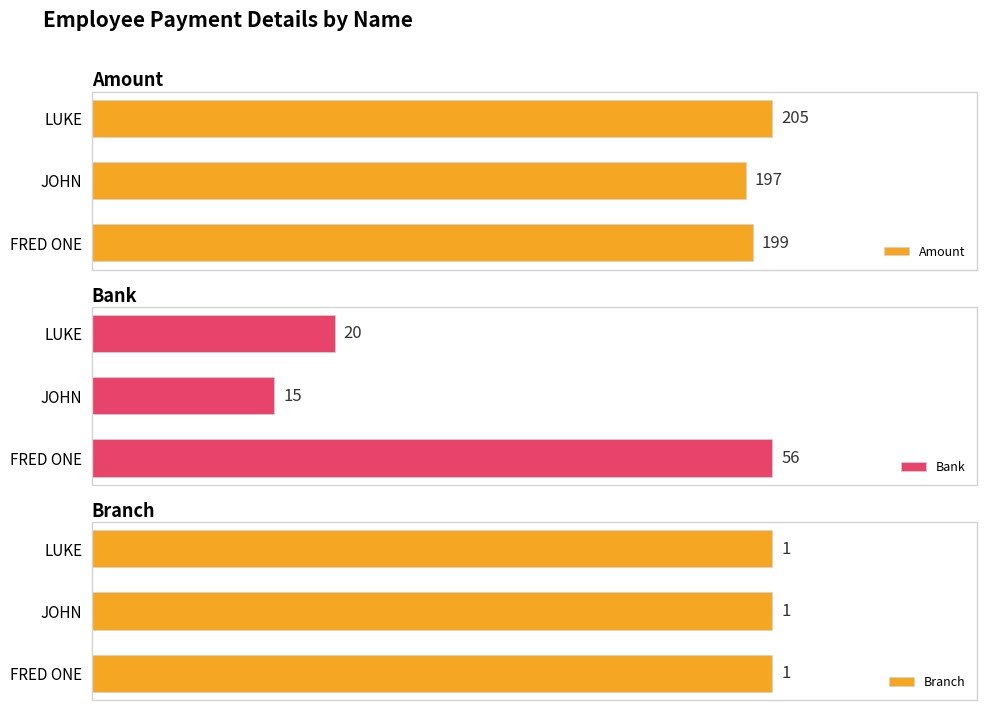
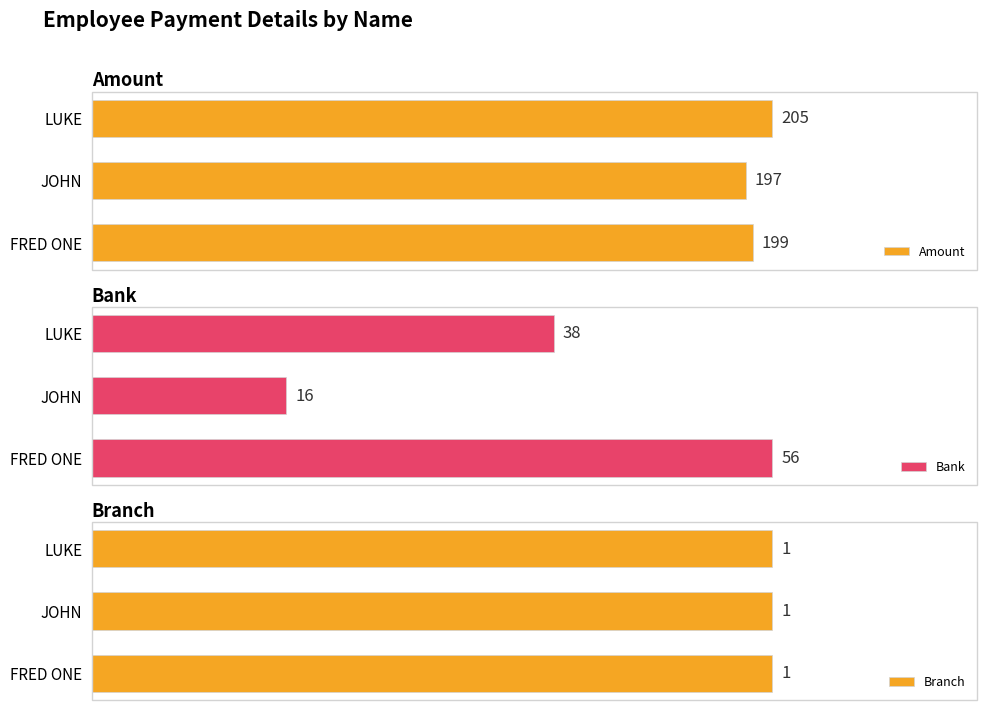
Bank, LUKE: 20 -> 38
Bank, JOHN: 15 -> 16
